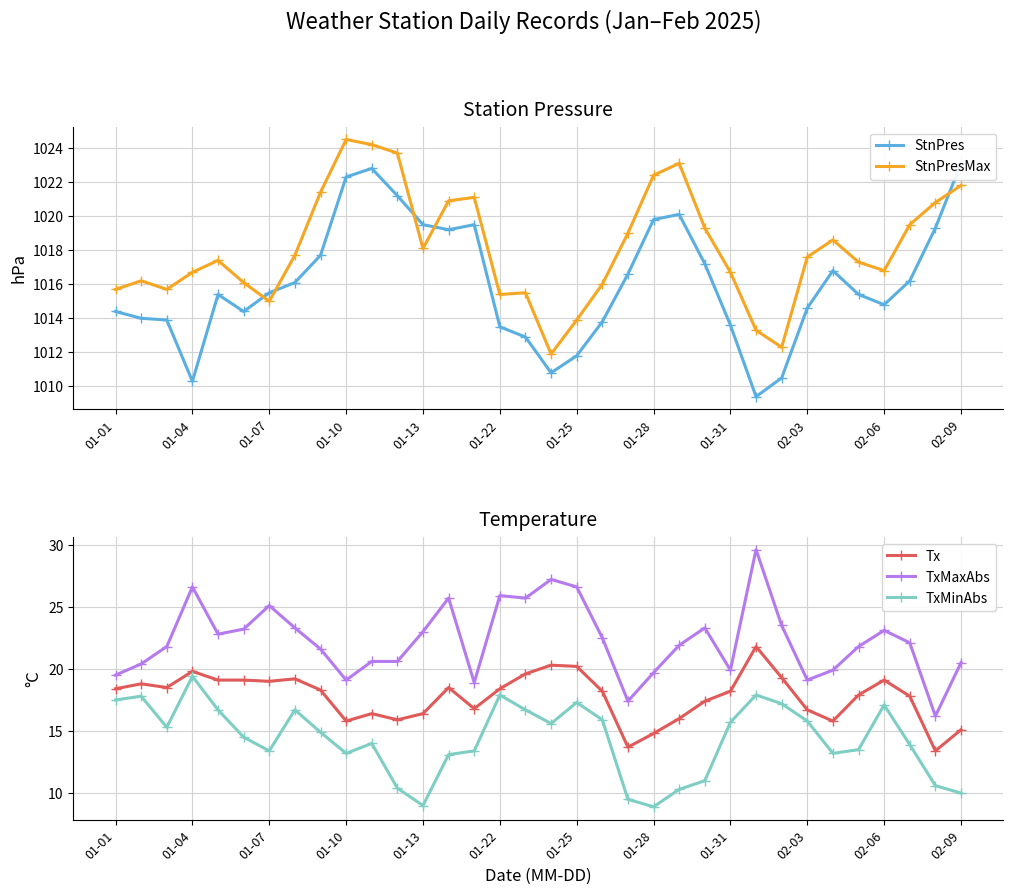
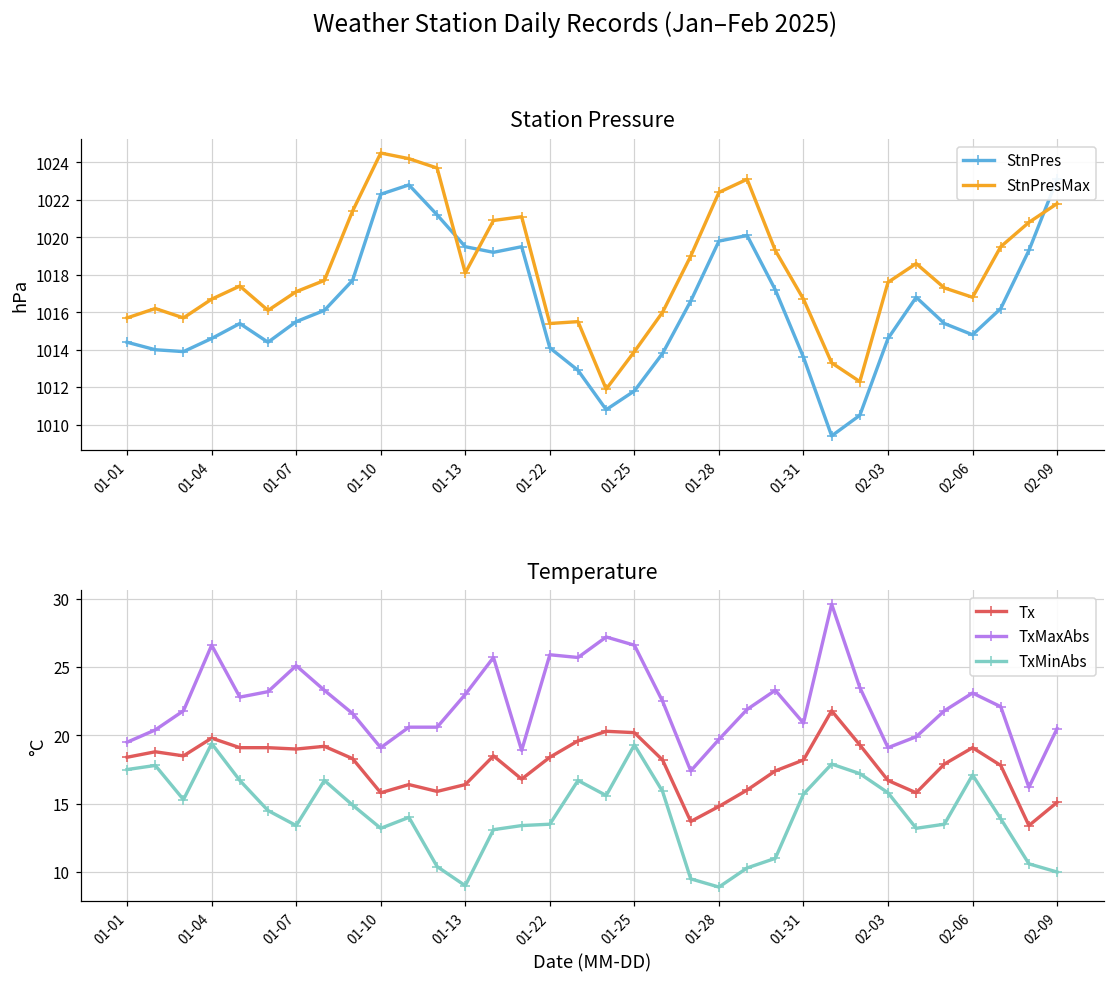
Station Pressure, StnPres, 01-04: 1010.3 -> 1014.6
Station Pressure, StnPresMax, 01-07: 1015.0 -> 1017.1
Station Pressure, StnPres, 01-22: 1013.5 -> 1014.1
Temperature, TxMinAbs, 01-22: 17.9 -> 13.5
Temperature, TxMinAbs, 01-25: 17.3 -> 19.3
Temperature, TxMaxAbs, 01-31: 19.9 -> 20.9
